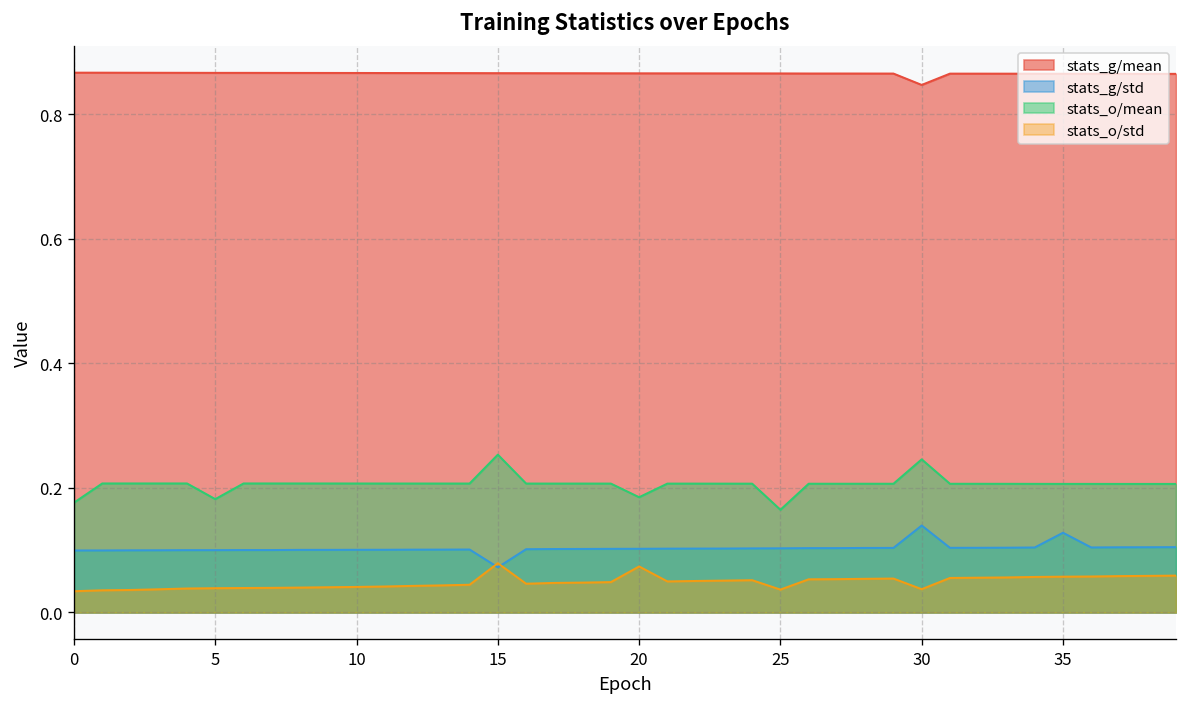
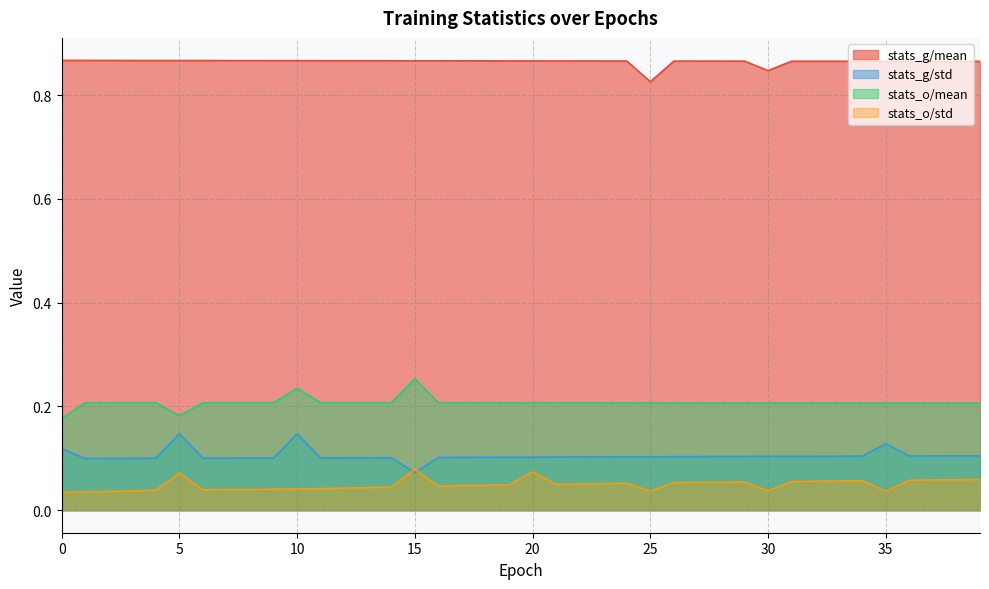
stats_g/std, 0: 0.10 -> 0.12
stats_g/std, 5: 0.10 -> 0.15
stats_o/std, 5: 0.04 -> 0.07
stats_g/std, 10: 0.10 -> 0.15
stats_o/mean, 10: 0.21 -> 0.24
stats_o/mean, 20: 0.19 -> 0.21
stats_g/mean, 25: 0.87 -> 0.83
stats_o/mean, 25: 0.16 -> 0.21
stats_g/std, 30: 0.14 -> 0.10
stats_o/mean, 30: 0.25 -> 0.21
stats_o/std, 35: 0.06 -> 0.04
